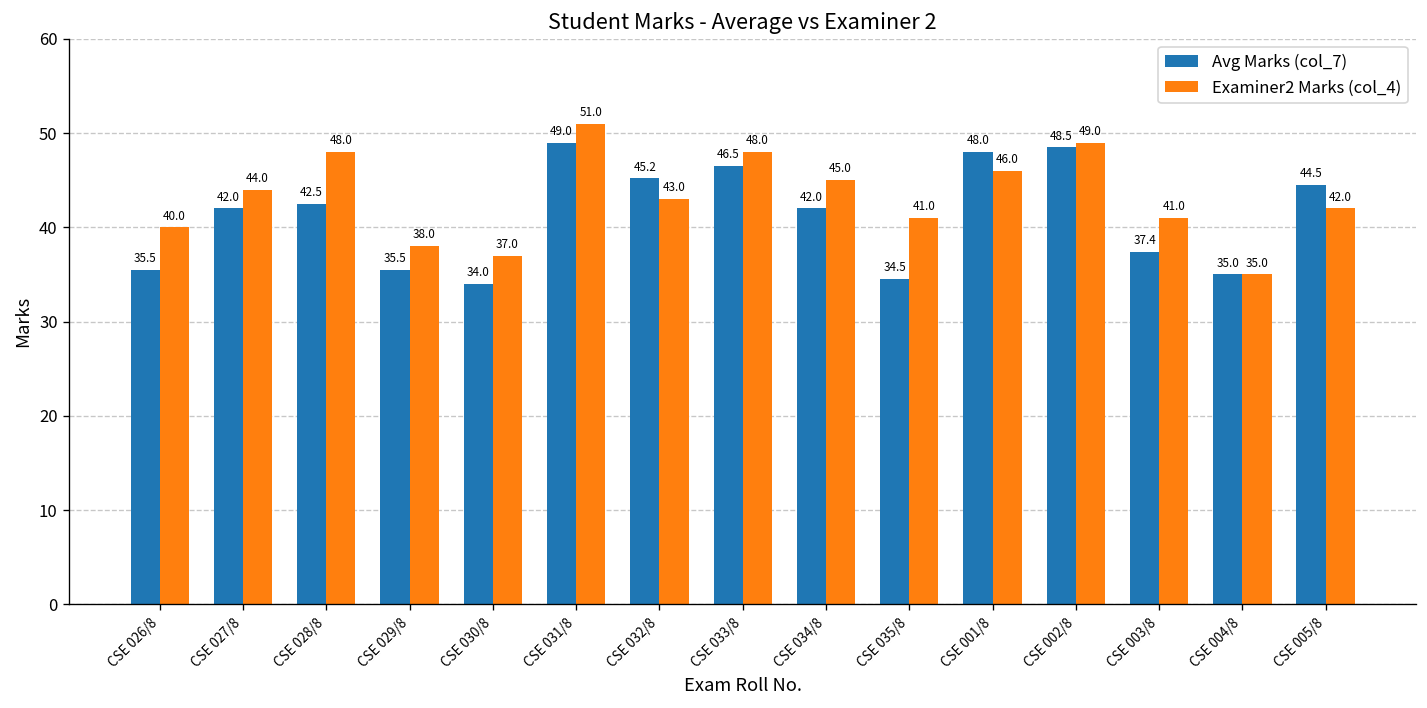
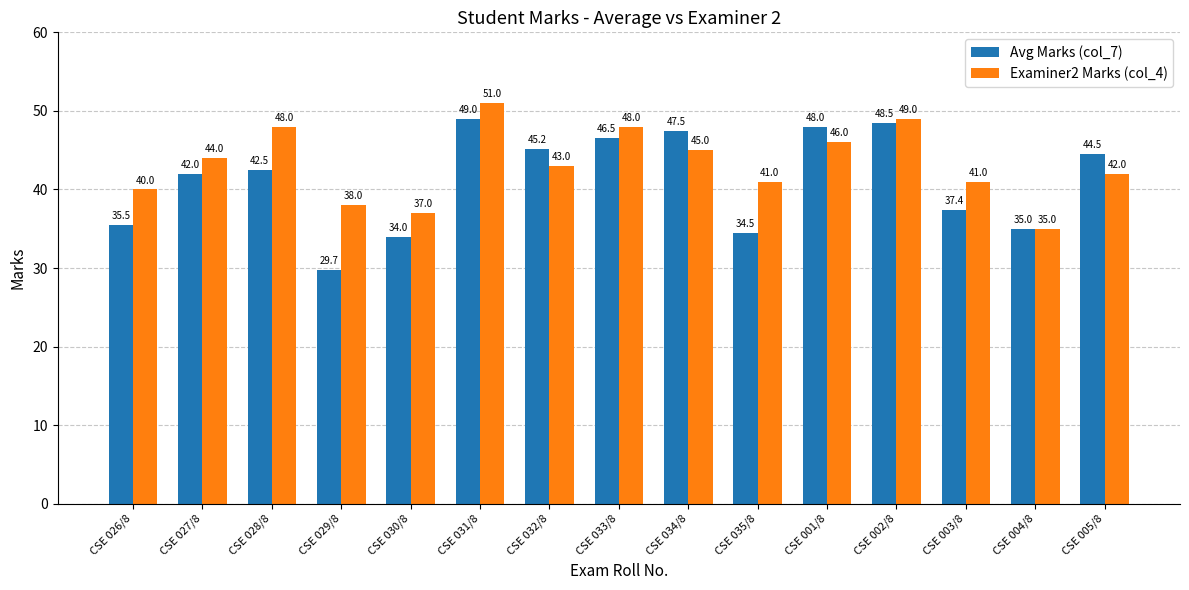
Avg Marks (col_7), CSE 029/8: 35.5 -> 29.7
Avg Marks (col_7), CSE 034/8: 42.0 -> 47.5
